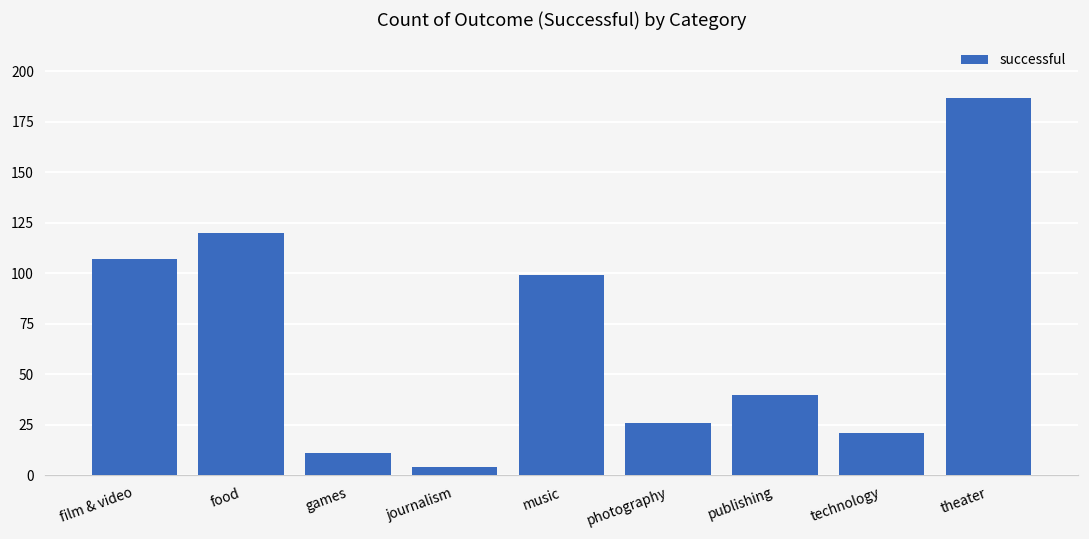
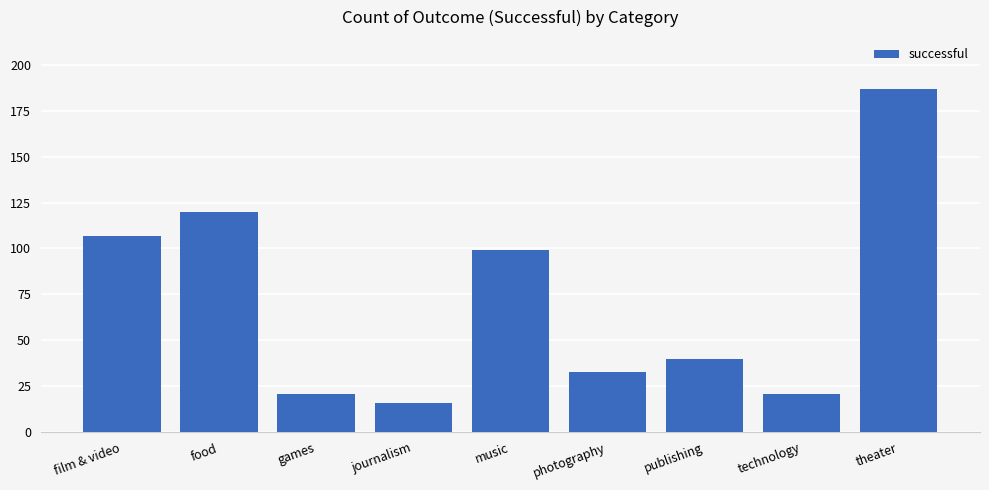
games: 11 -> 21
journalism: 4 -> 16
photography: 26 -> 33
